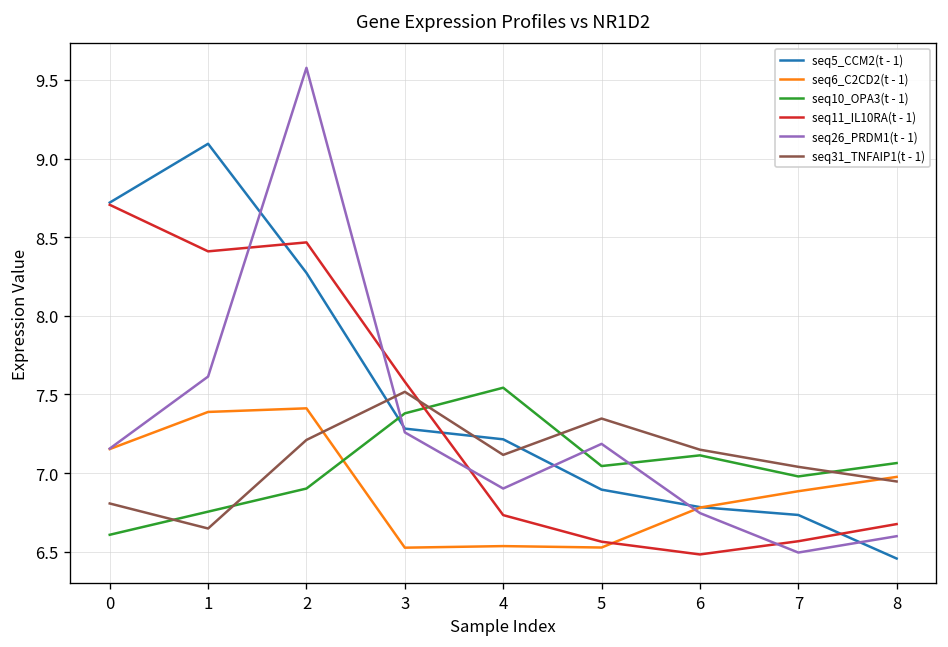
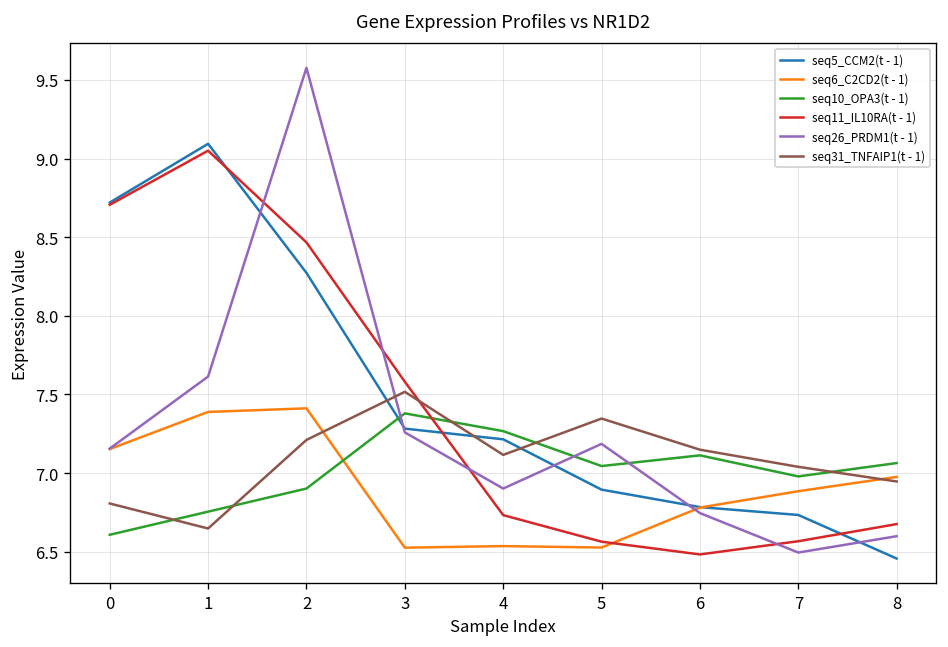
seq11_IL10RA(t - 1), 1: 8.41 -> 9.05
seq10_OPA3(t - 1), 4: 7.54 -> 7.27
